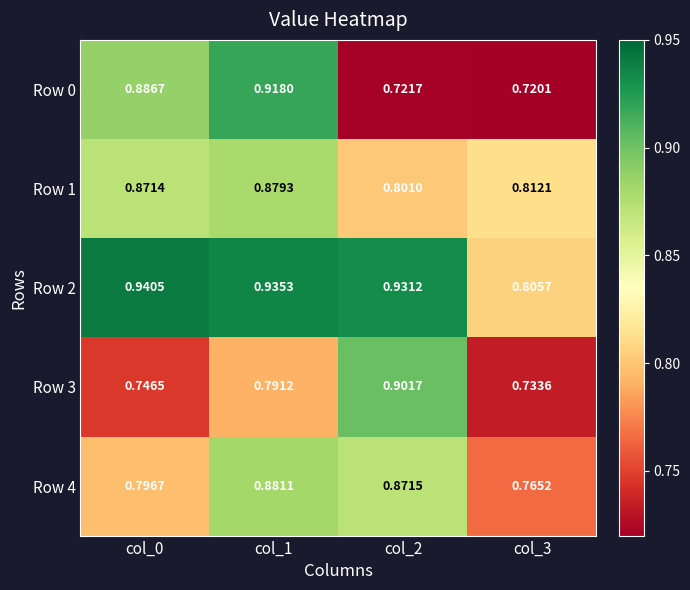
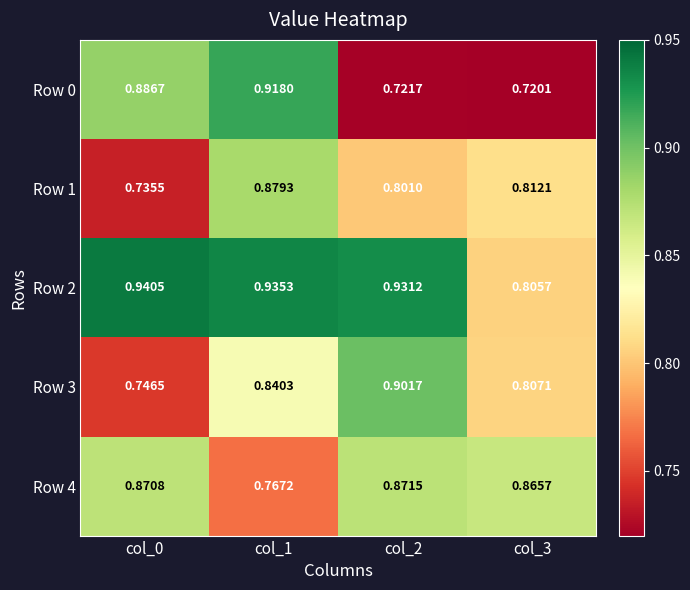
Row 1, col_0: 0.8714 -> 0.7355
Row 3, col_1: 0.7912 -> 0.8403
Row 3, col_3: 0.7336 -> 0.8071
Row 4, col_0: 0.7967 -> 0.8708
Row 4, col_1: 0.8811 -> 0.7672
Row 4, col_3: 0.7652 -> 0.8657
